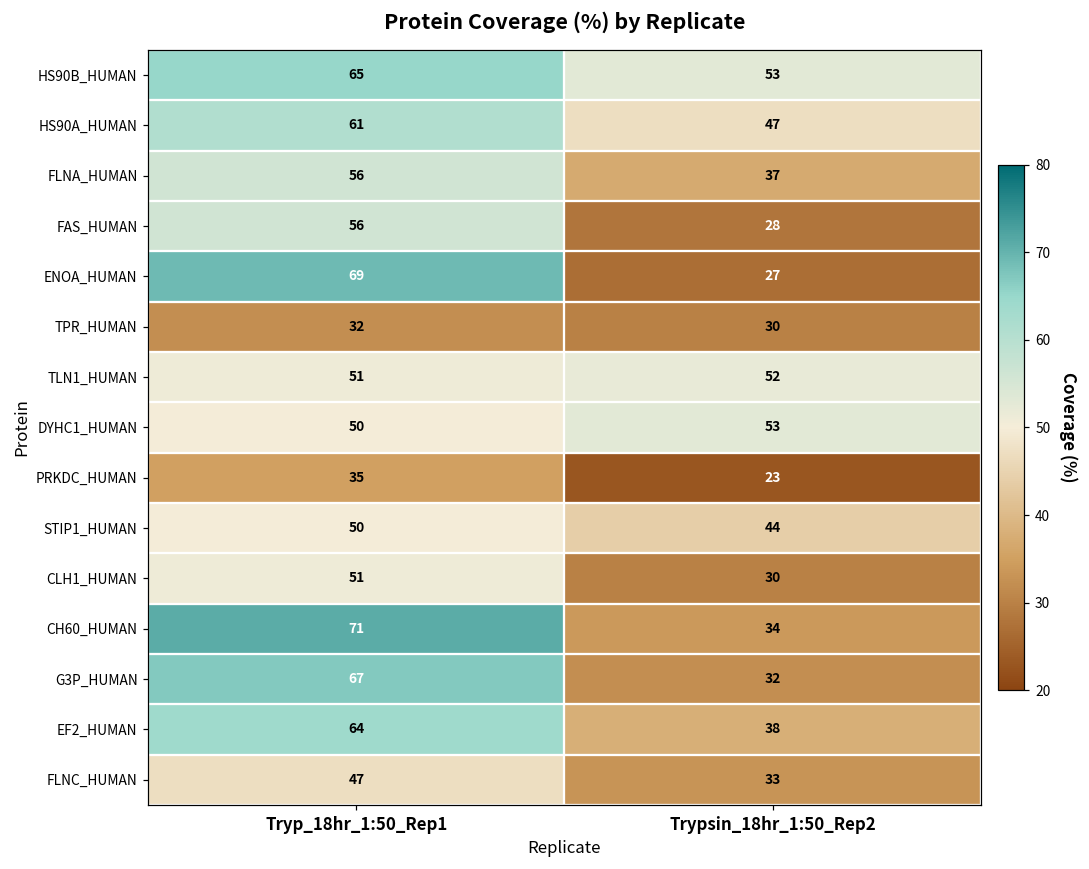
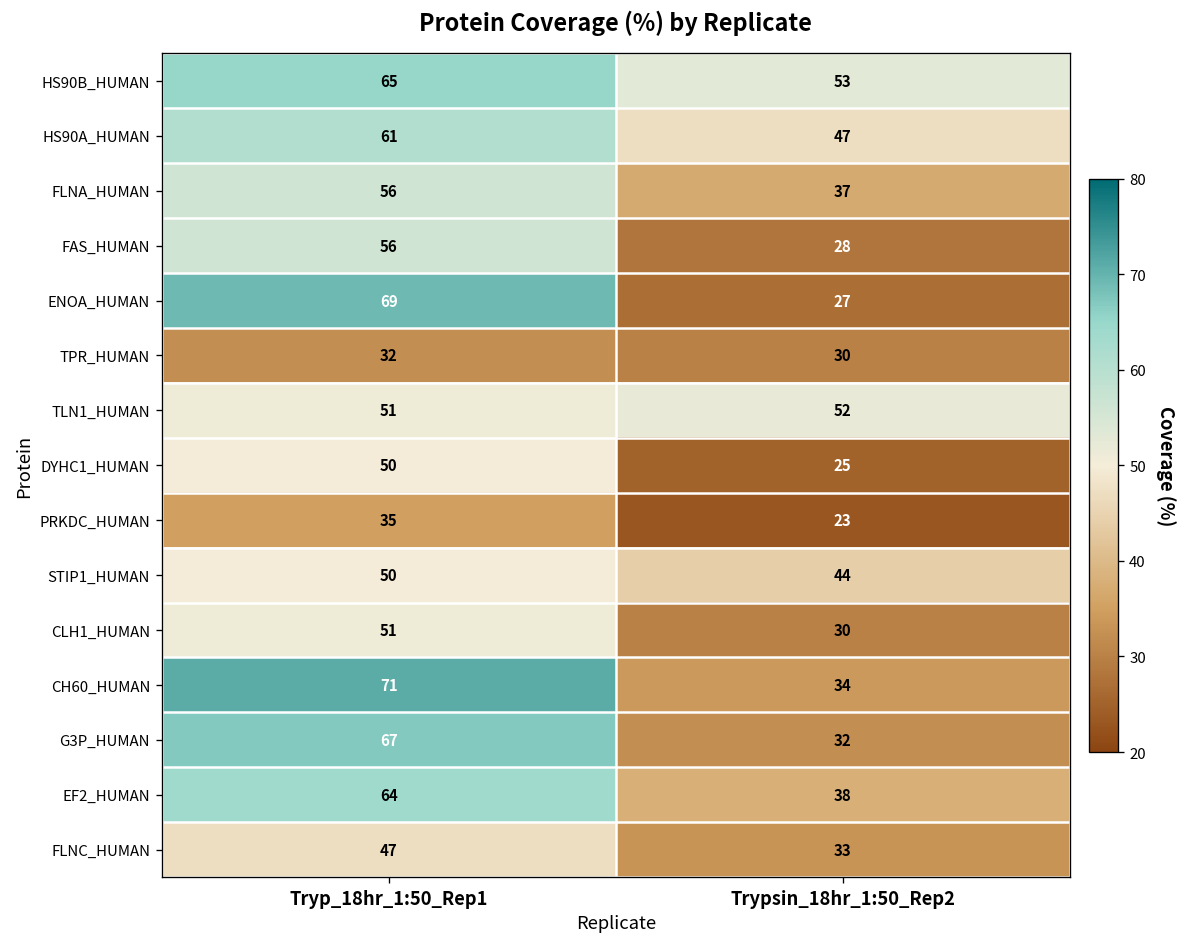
DYHC1_HUMAN, Trypsin_18hr_1:50_Rep2: 53 -> 25
